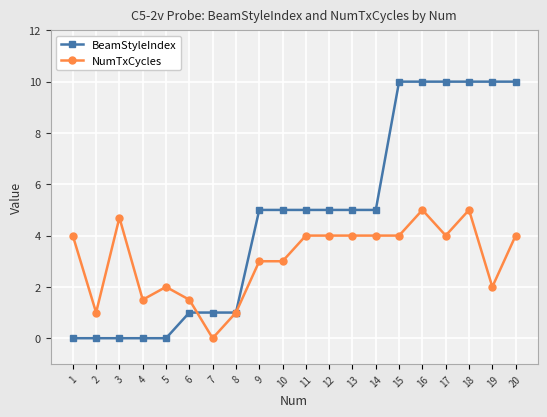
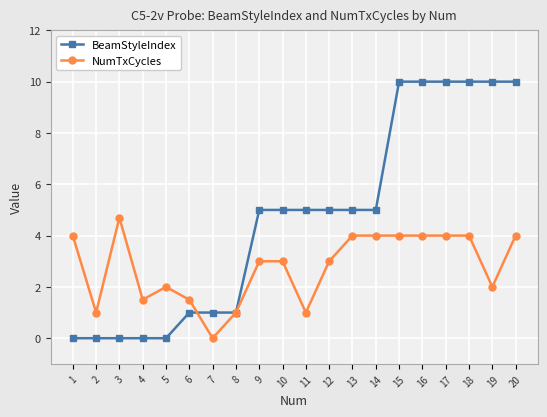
NumTxCycles, 11: 4 -> 1
NumTxCycles, 12: 4 -> 3
NumTxCycles, 16: 5 -> 4
NumTxCycles, 18: 5 -> 4
